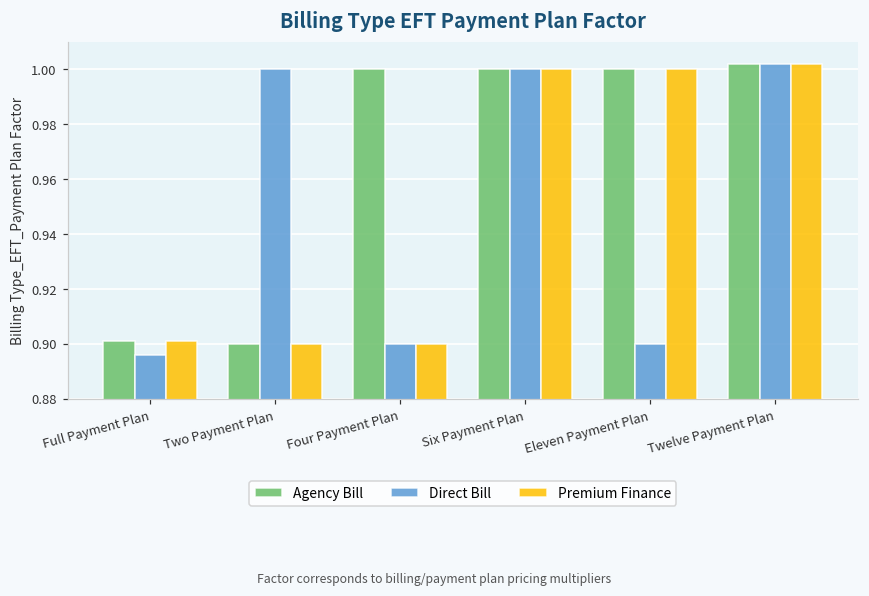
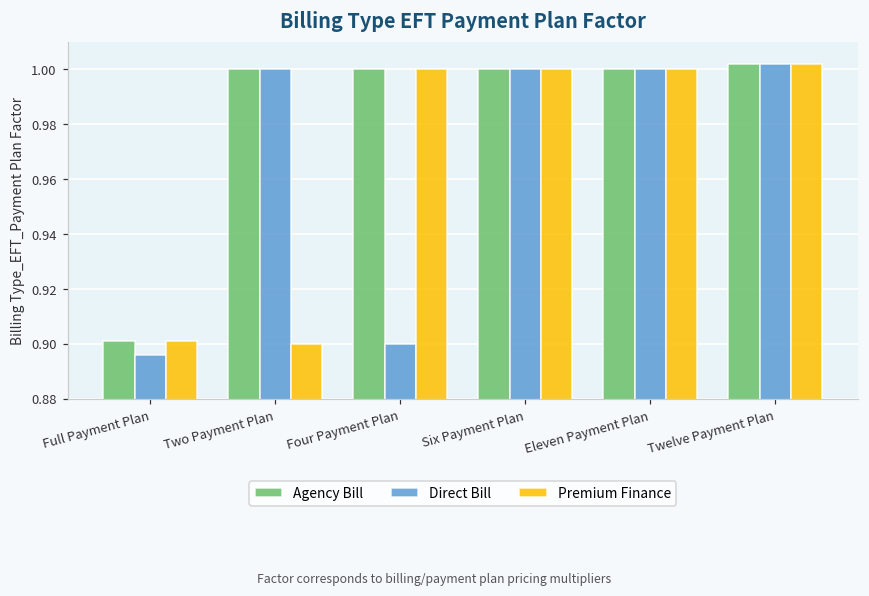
Agency Bill, Two Payment Plan: 0.9 -> 1.0
Premium Finance, Four Payment Plan: 0.9 -> 1.0
Direct Bill, Eleven Payment Plan: 0.9 -> 1.0
